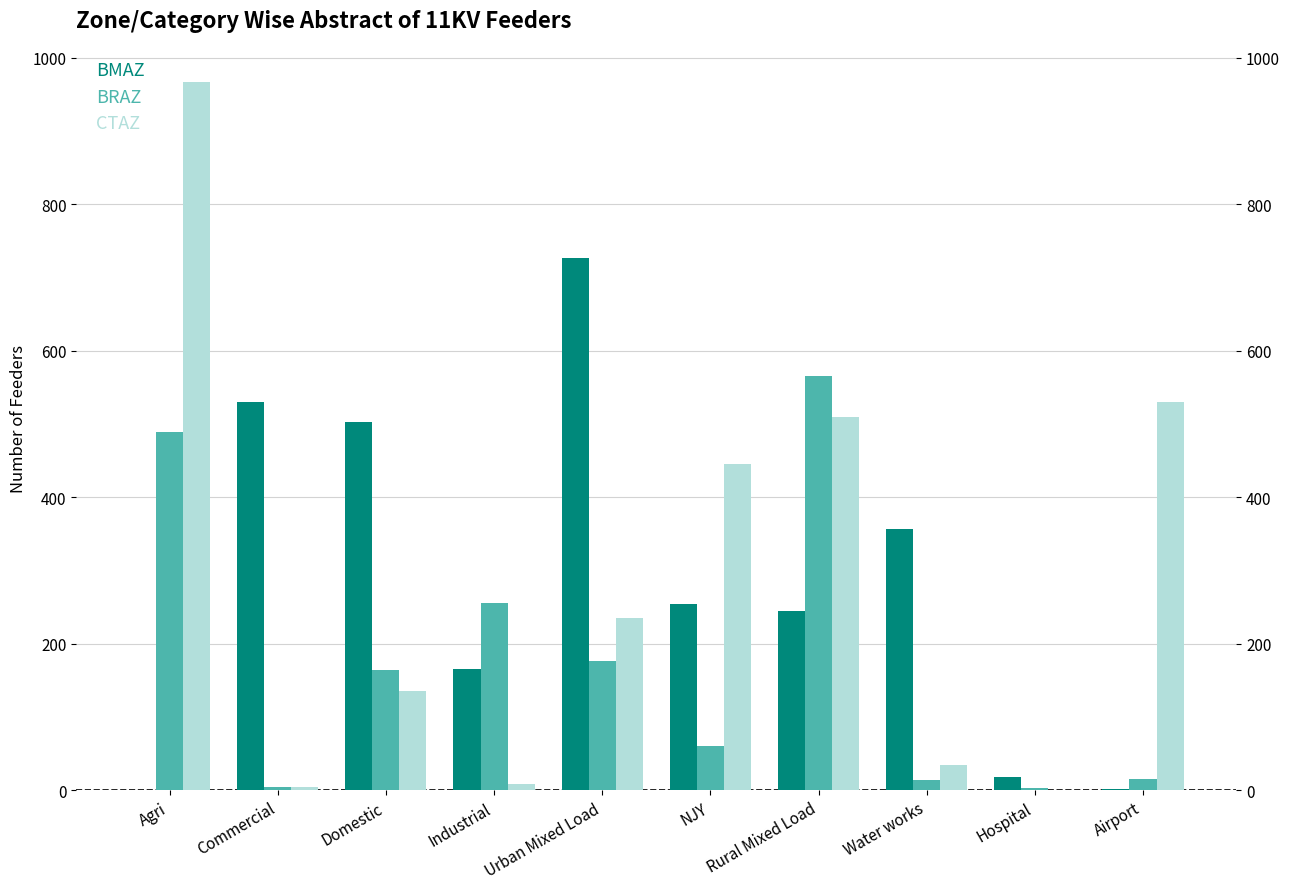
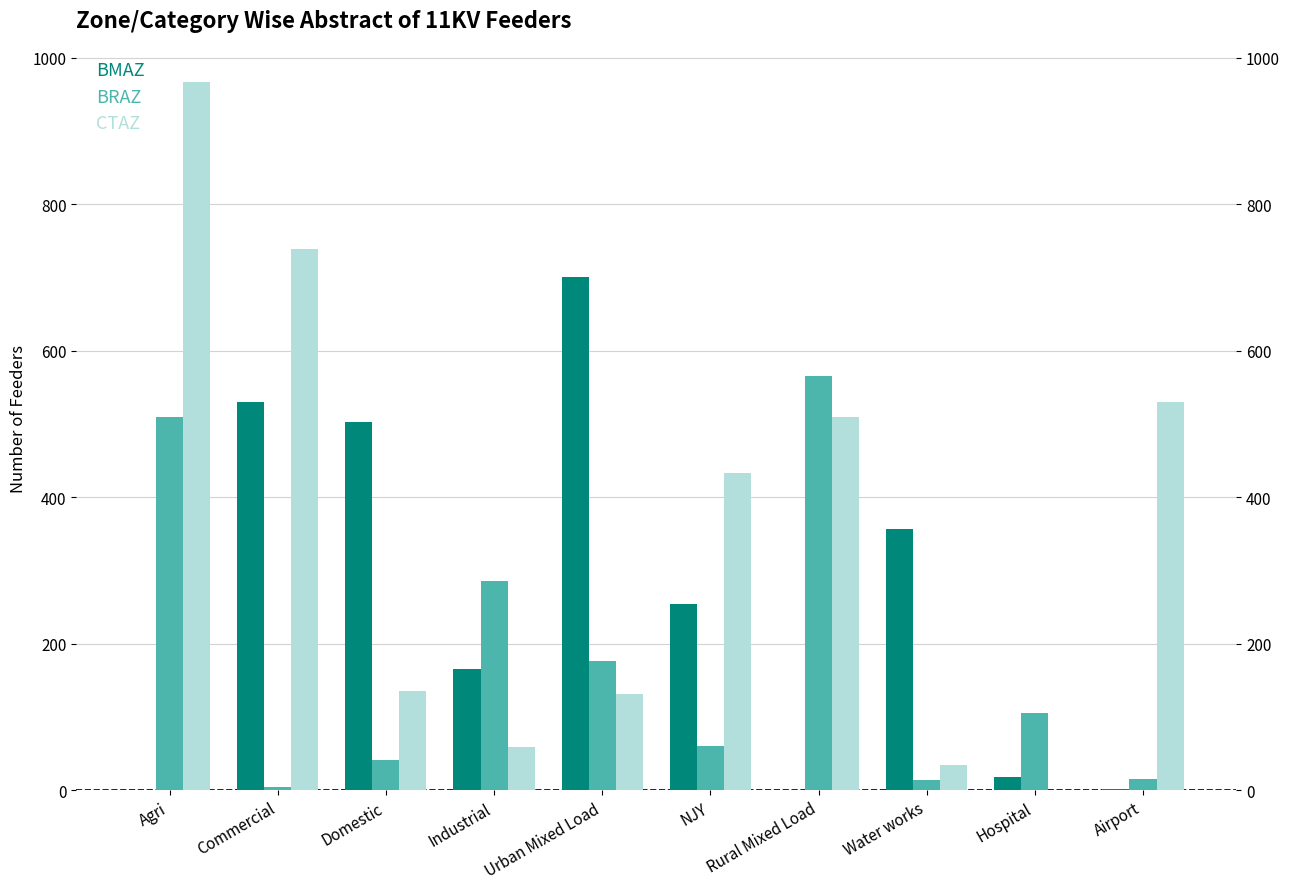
BRAZ, Agri: 490 -> 510
CTAZ, Commercial: 0 -> 740
BRAZ, Domestic: 160 -> 40
BRAZ, Industrial: 260 -> 290
CTAZ, Industrial: 10 -> 60
BMAZ, Urban Mixed Load: 730 -> 700
CTAZ, Urban Mixed Load: 240 -> 130
CTAZ, NJY: 450 -> 430
BMAZ, Rural Mixed Load: 250 -> 0
BRAZ, Hospital: 0 -> 110
